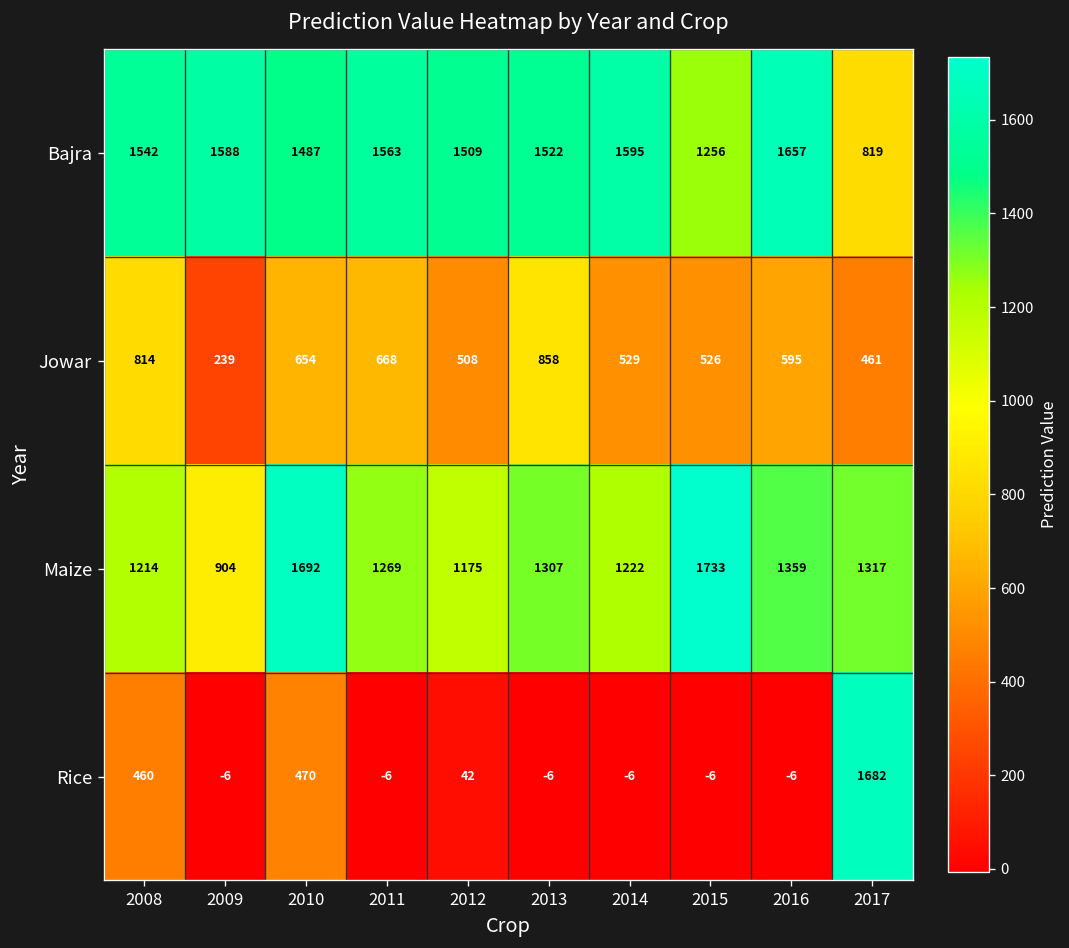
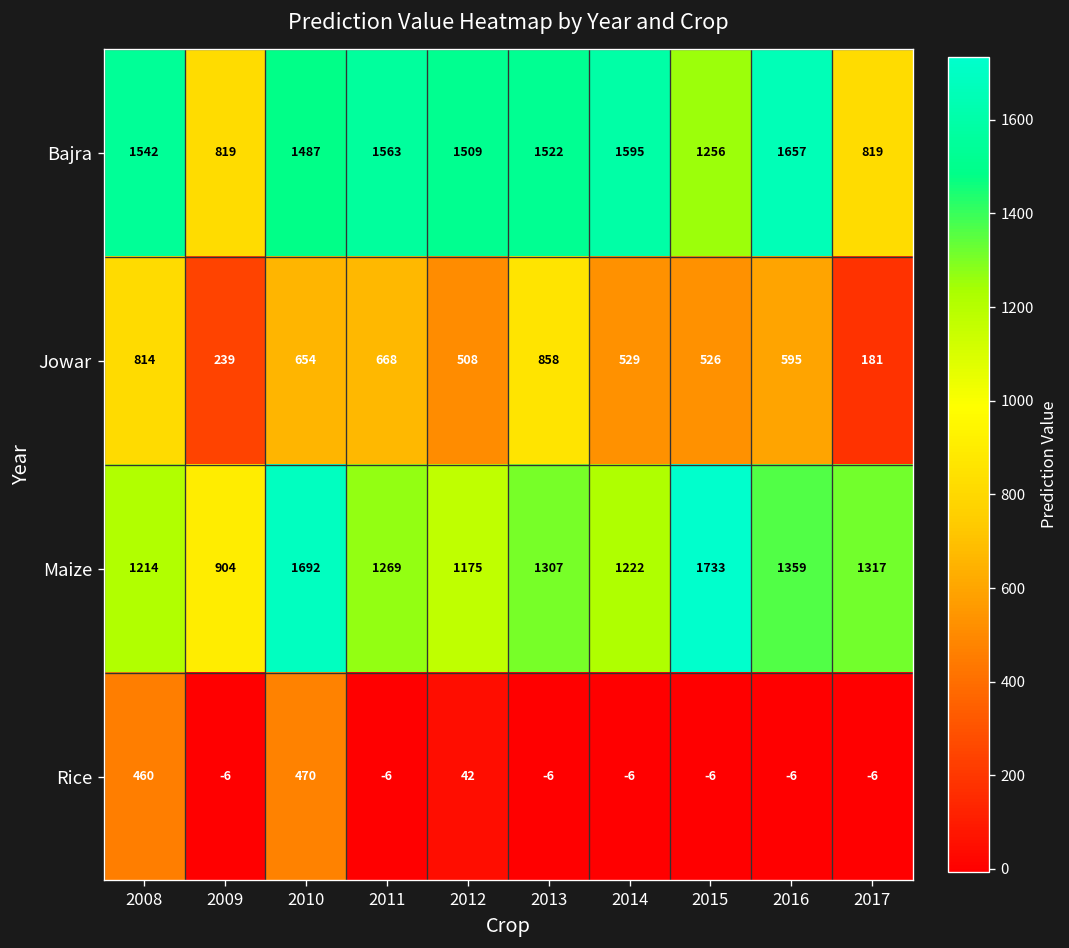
Bajra, 2009: 1588 -> 819
Jowar, 2017: 461 -> 181
Rice, 2017: 1682 -> -6
